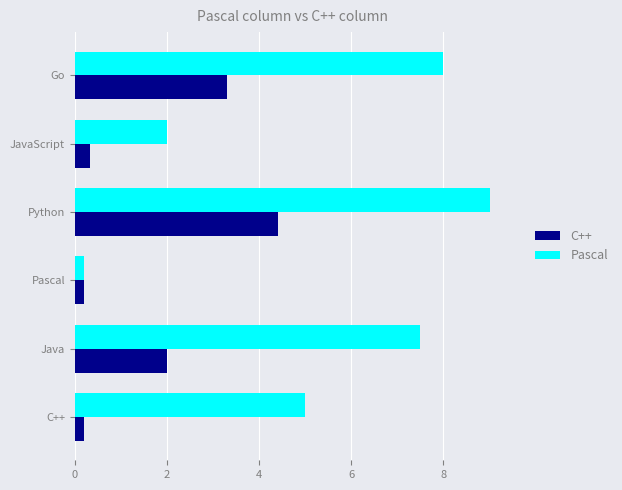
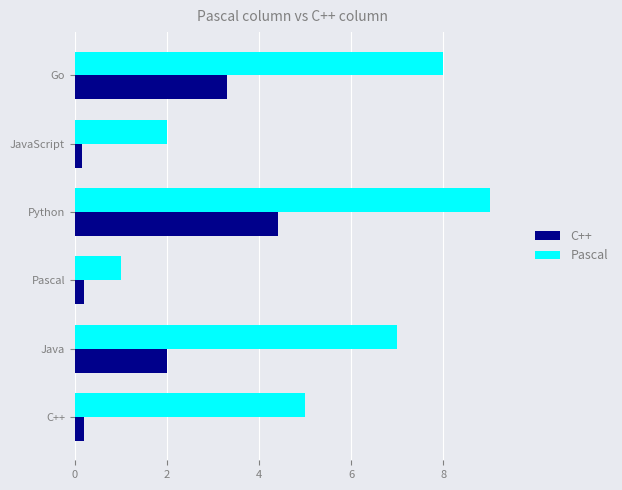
C++, JavaScript: 0.3 -> 0.1
Pascal, Pascal: 0.2 -> 1.0
Pascal, Java: 7.5 -> 7.0
